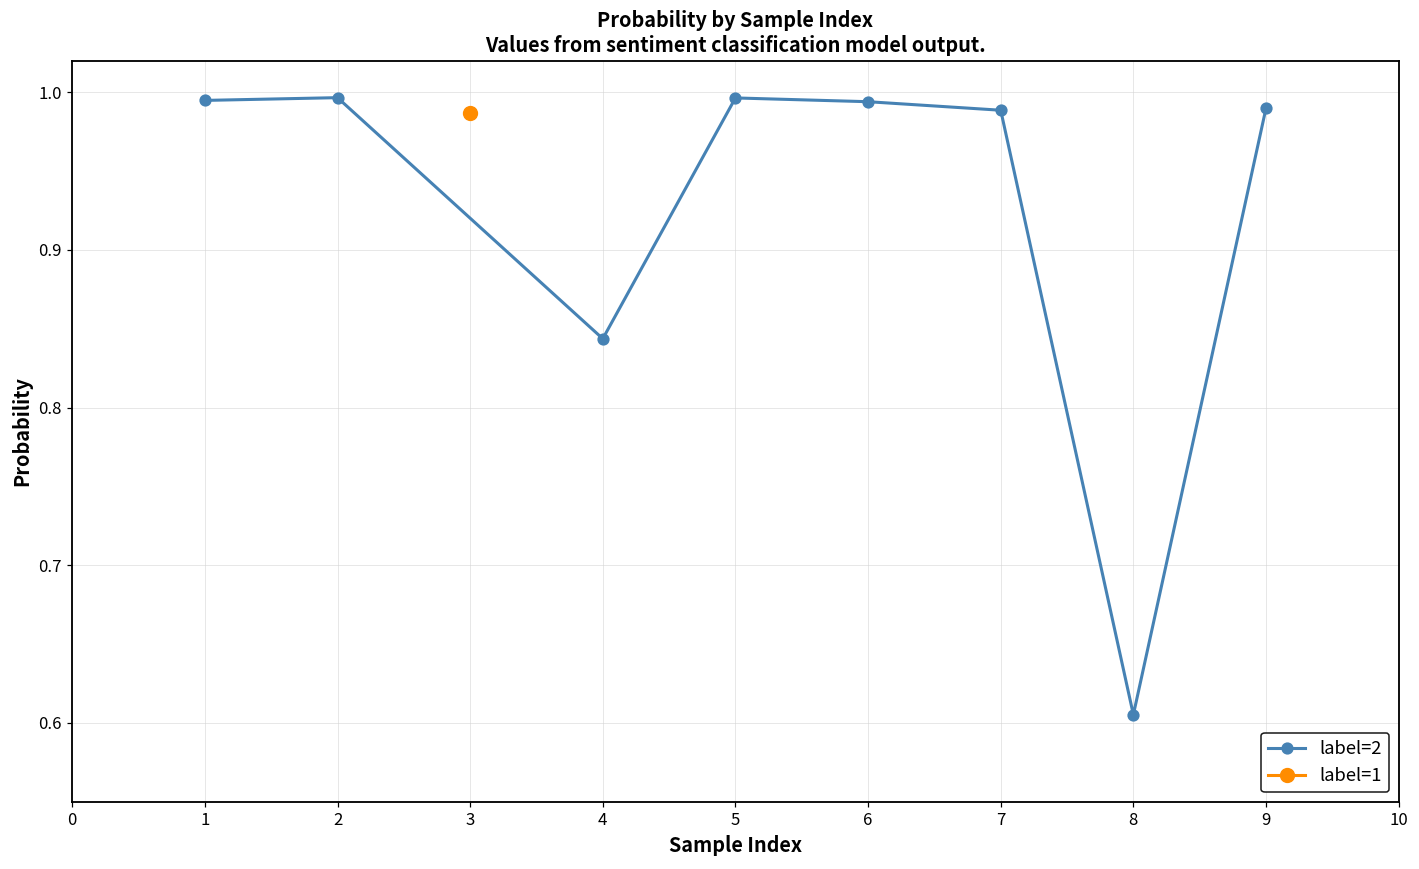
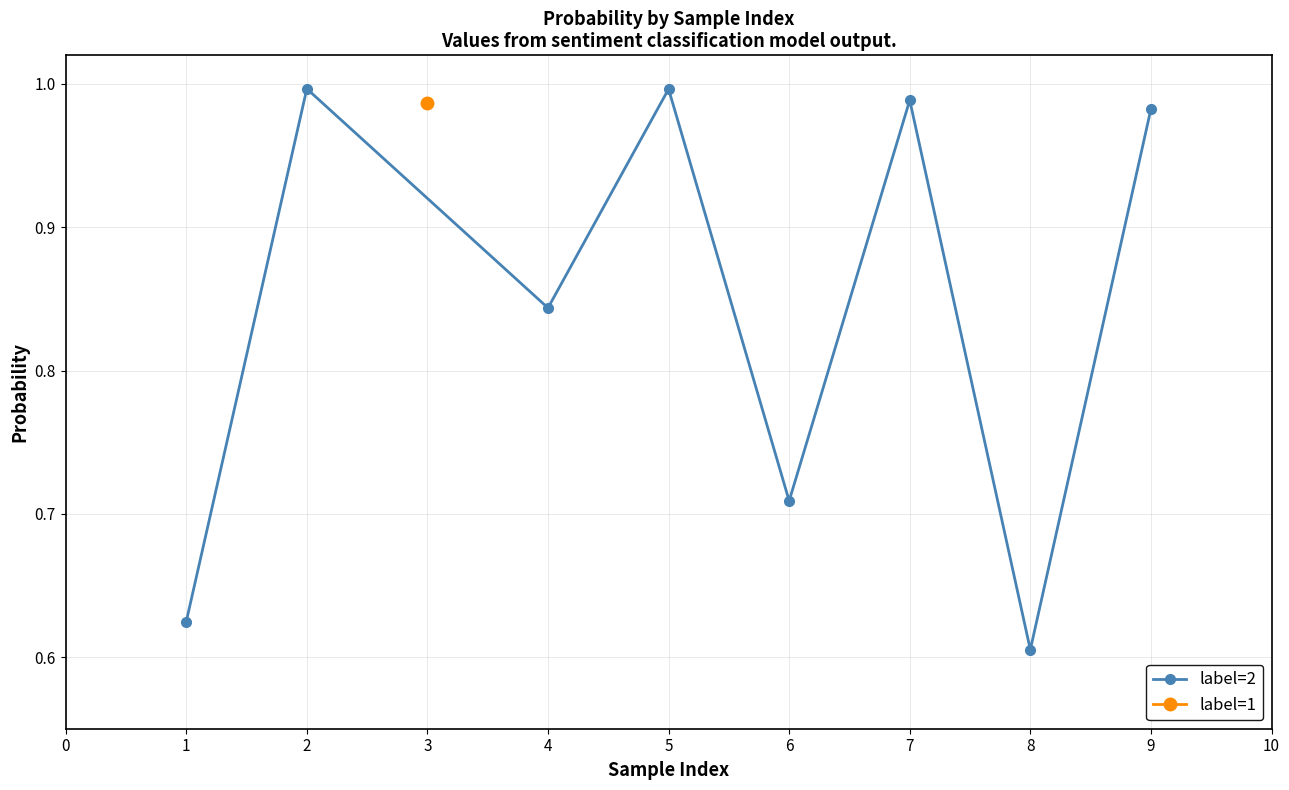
label=2, 1: 0.995 -> 0.625
label=2, 6: 0.994 -> 0.709
label=2, 9: 0.990 -> 0.982
